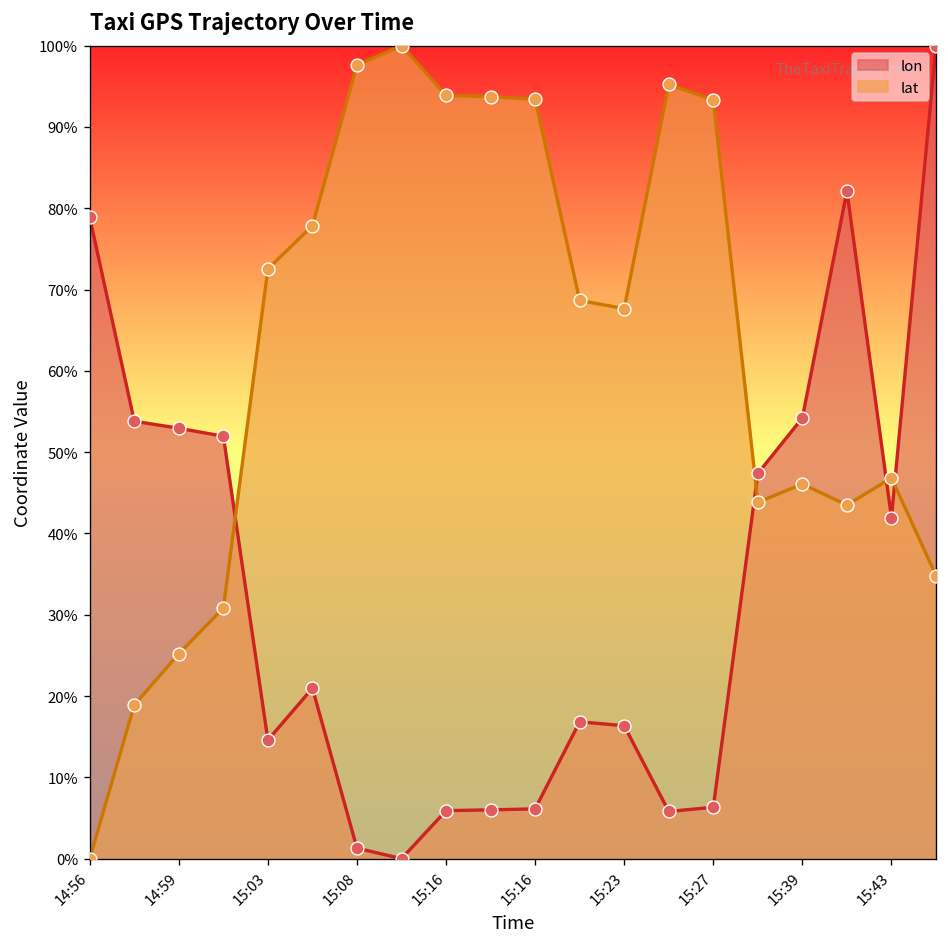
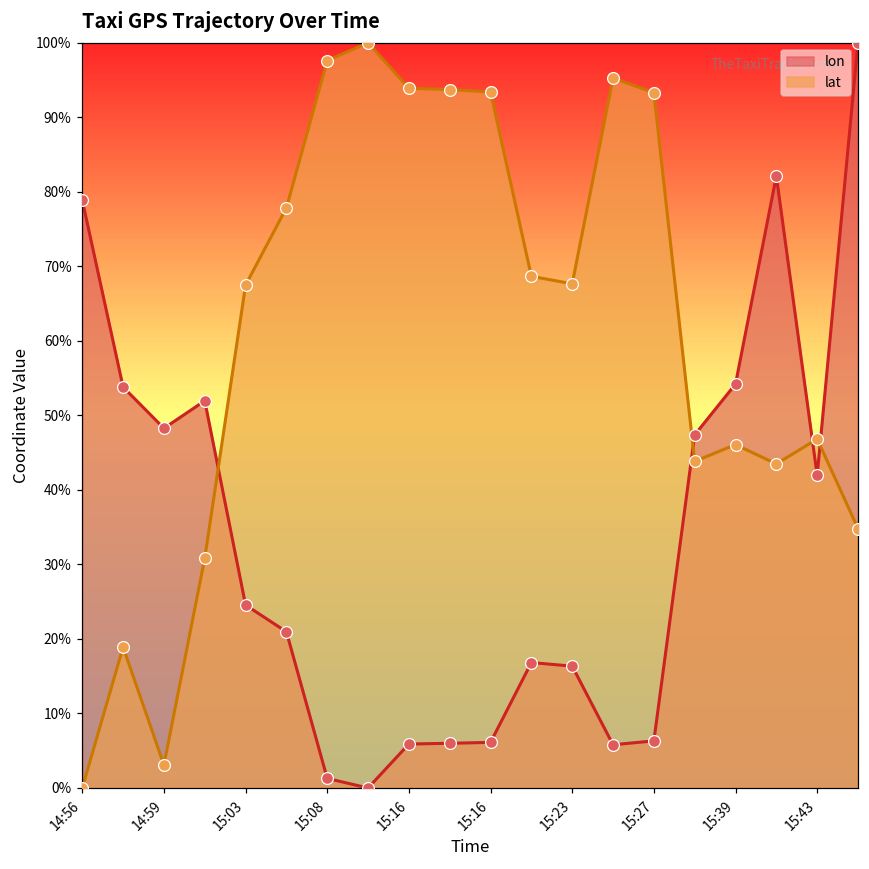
lon, 14:59: 53% -> 48%
lat, 14:59: 25% -> 3%
lon, 15:03: 15% -> 25%
lat, 15:03: 73% -> 67%
